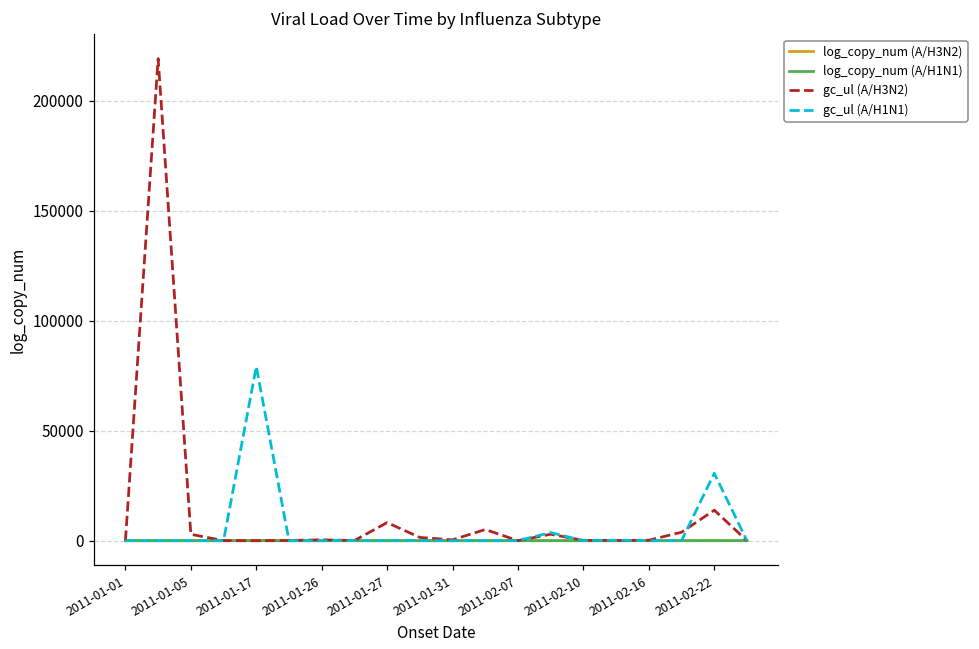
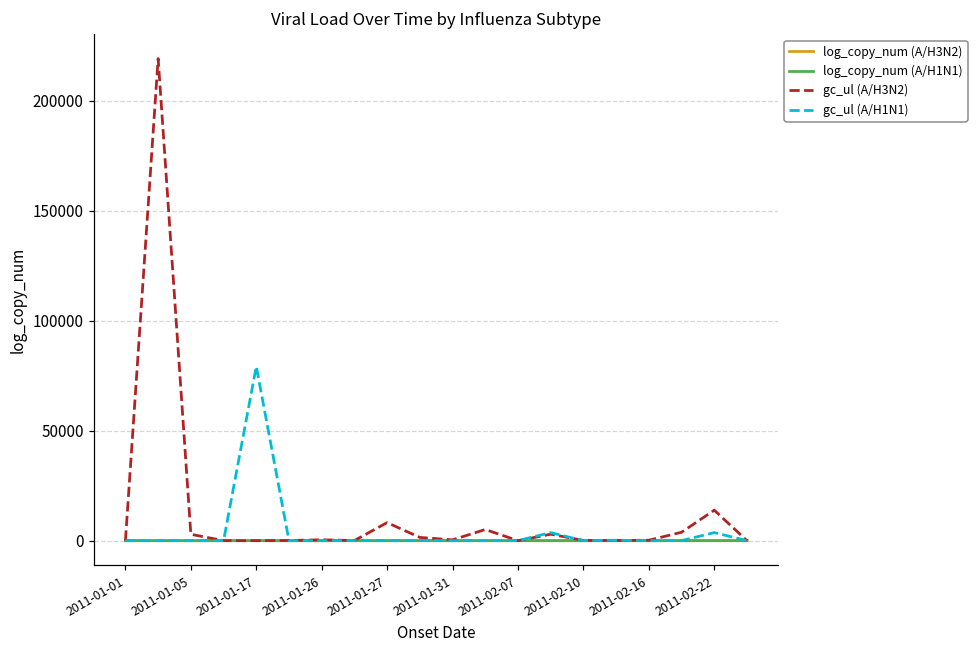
gc_ul (A/H1N1), 2011-02-22: 31000 -> 4000
